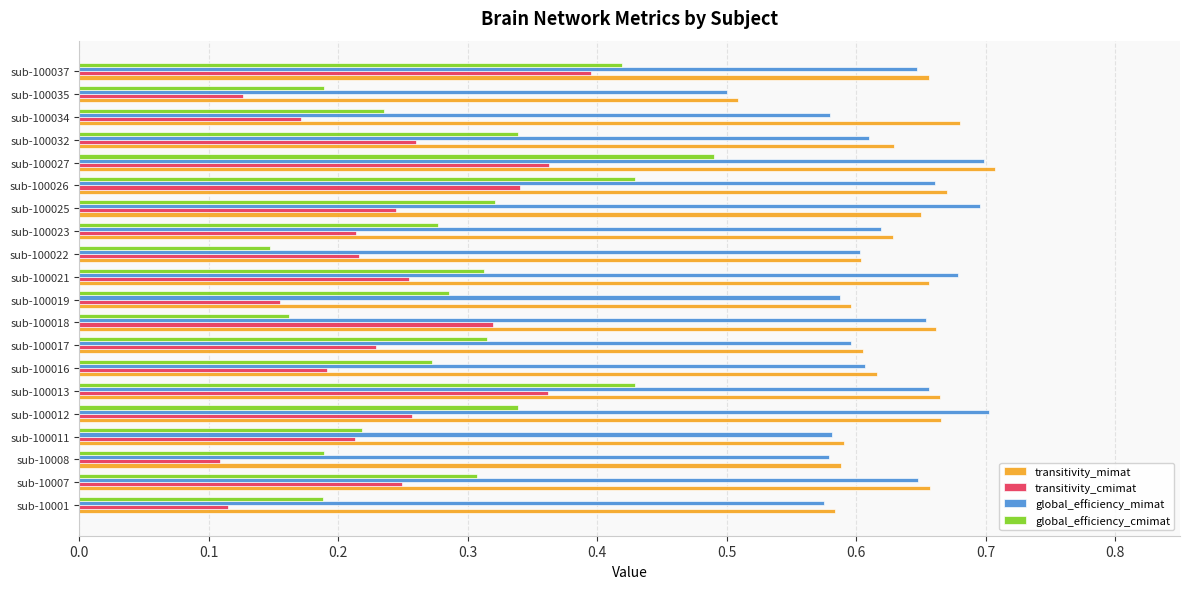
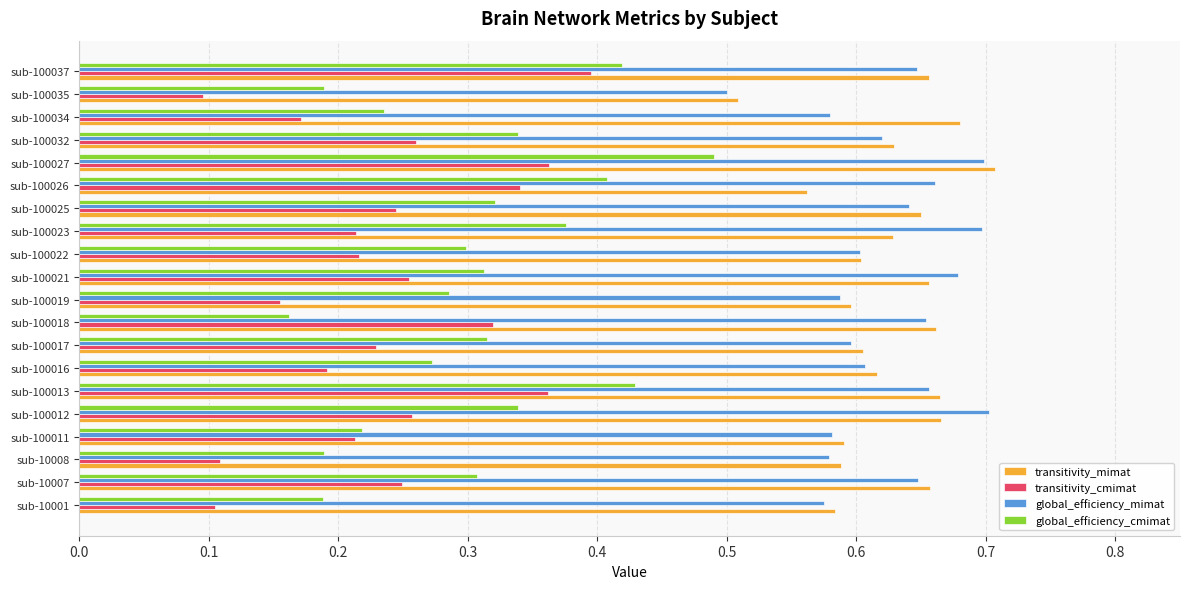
transitivity_cmimat, sub-100035: 0.127 -> 0.096
global_efficiency_mimat, sub-100032: 0.61 -> 0.62
global_efficiency_cmimat, sub-100026: 0.429 -> 0.407
transitivity_mimat, sub-100026: 0.670 -> 0.562
global_efficiency_mimat, sub-100025: 0.696 -> 0.641
global_efficiency_cmimat, sub-100023: 0.277 -> 0.376
global_efficiency_mimat, sub-100023: 0.619 -> 0.697
global_efficiency_cmimat, sub-100022: 0.148 -> 0.299
transitivity_cmimat, sub-10001: 0.115 -> 0.105
